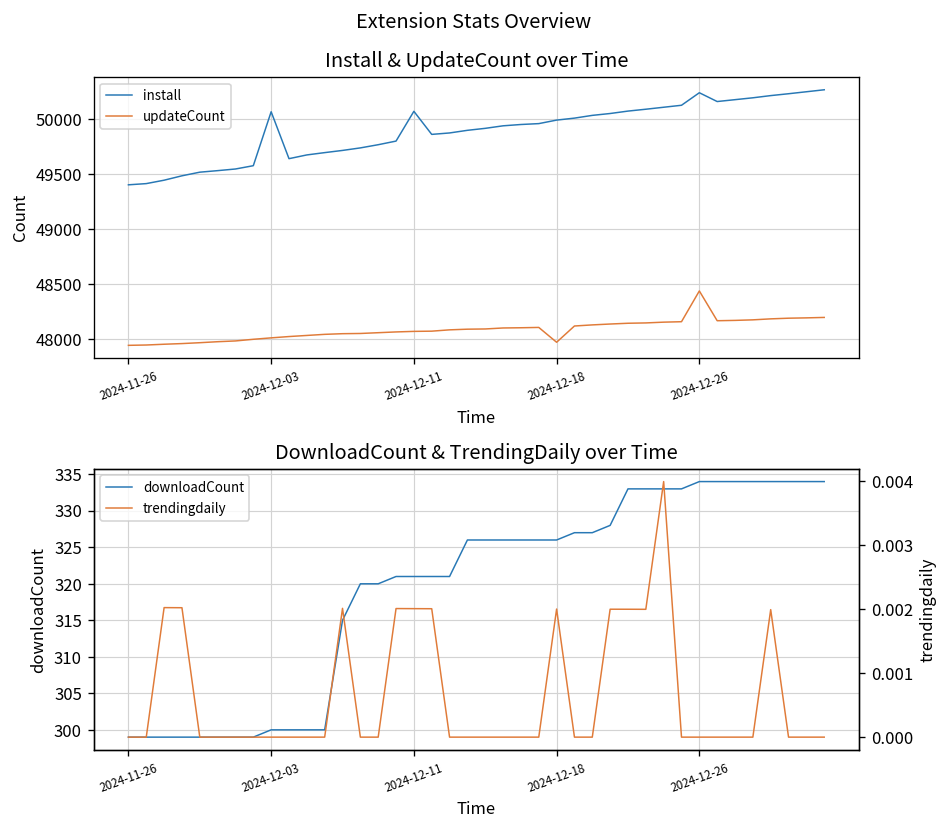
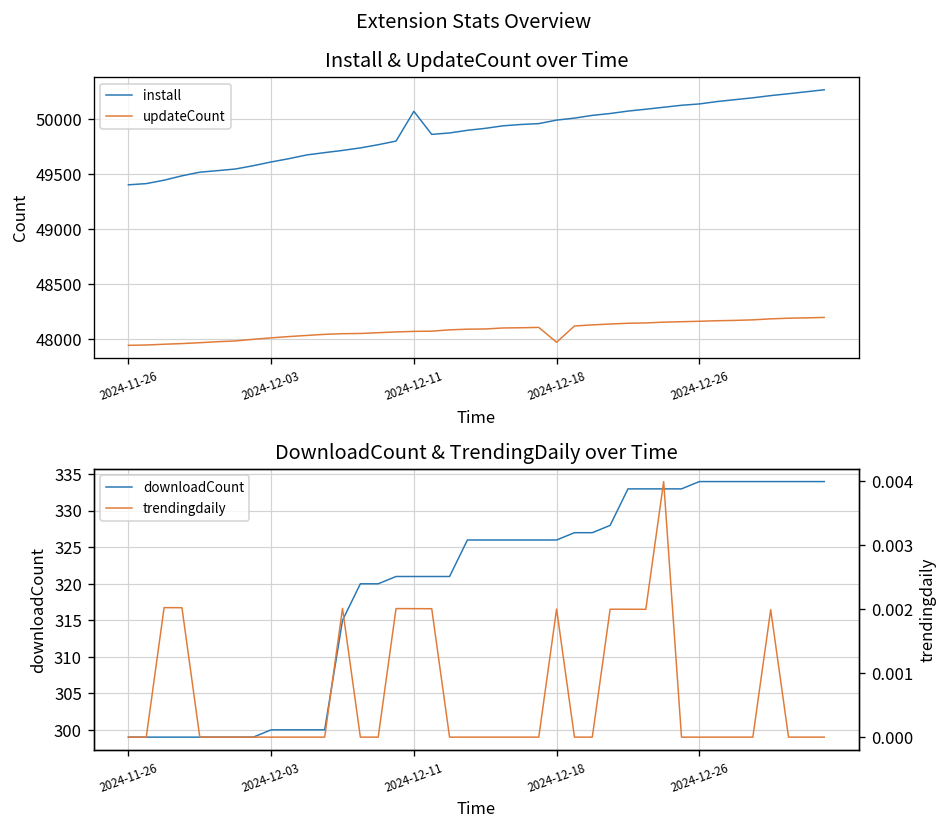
Install & UpdateCount over Time, install, 2024-12-03: 50100 -> 49600
Install & UpdateCount over Time, install, 2024-12-26: 50200 -> 50100
Install & UpdateCount over Time, updateCount, 2024-12-26: 48400 -> 48200
